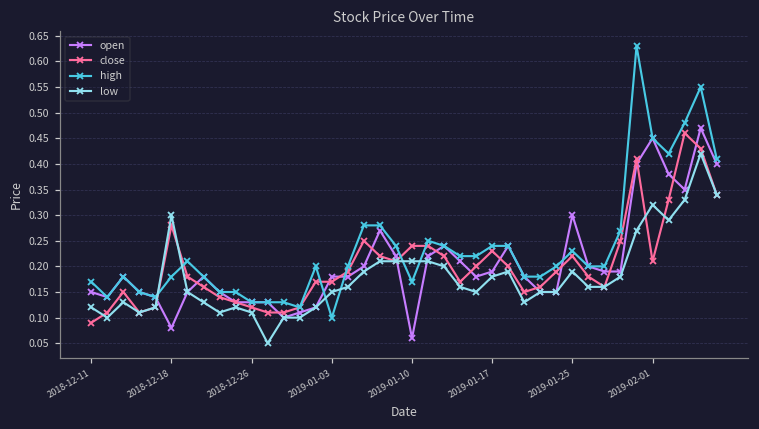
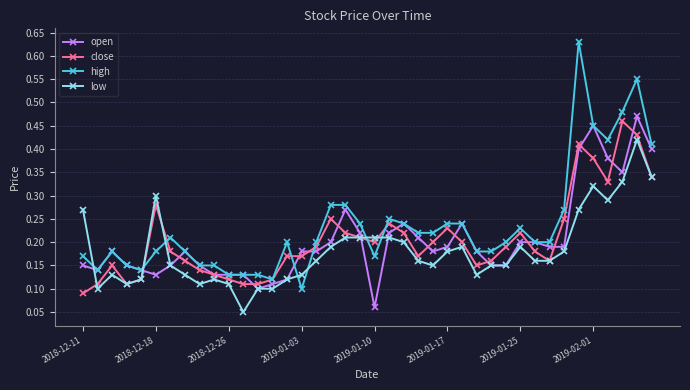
low, 2018-12-11: 0.12 -> 0.27
open, 2018-12-18: 0.08 -> 0.13
low, 2019-01-03: 0.15 -> 0.13
close, 2019-01-10: 0.24 -> 0.20
open, 2019-01-25: 0.3 -> 0.2
close, 2019-02-01: 0.21 -> 0.38
